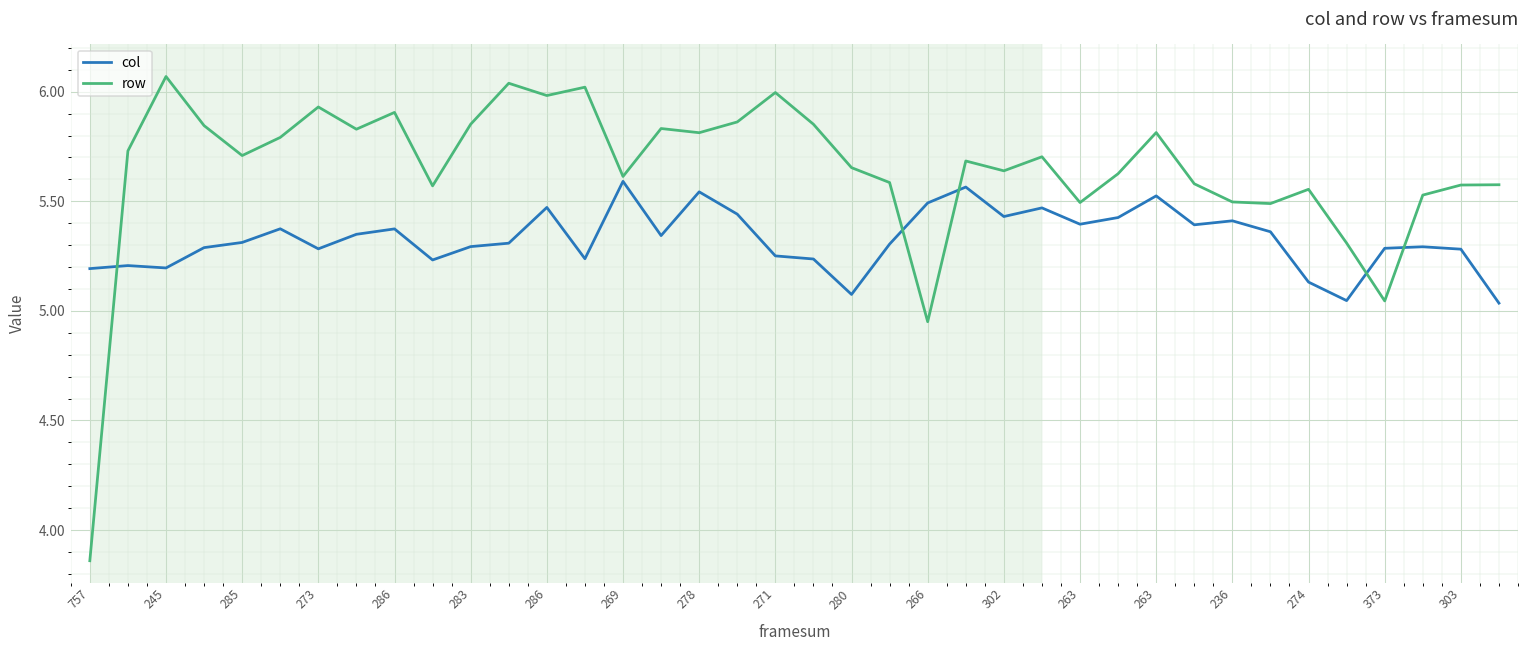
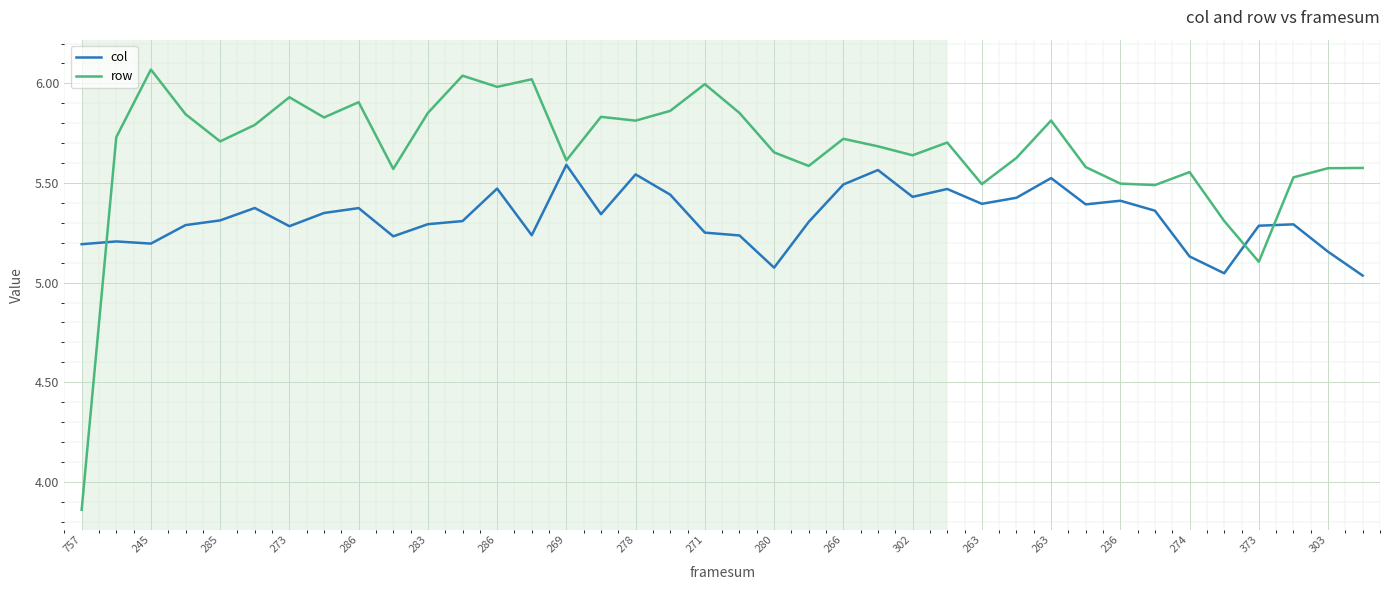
row, 266: 4.95 -> 5.72
row, 373: 5.05 -> 5.10
col, 303: 5.28 -> 5.16
